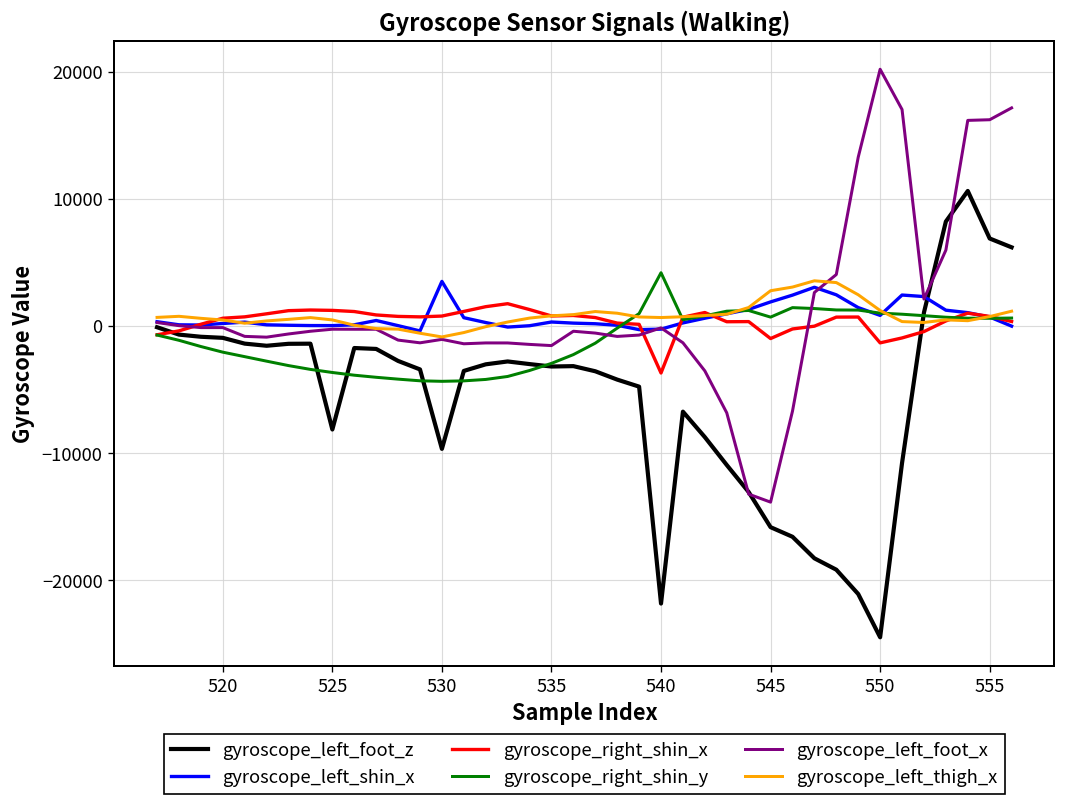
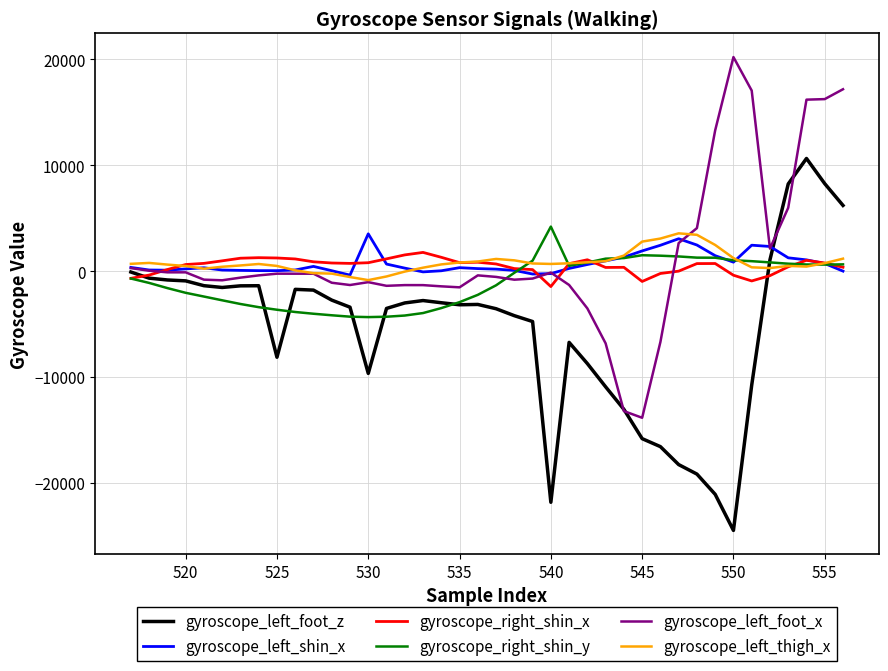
gyroscope_right_shin_x, 540: -3700 -> -1500
gyroscope_right_shin_y, 545: 700 -> 1500
gyroscope_right_shin_x, 550: -1300 -> -400
gyroscope_left_foot_z, 555: 6900 -> 8300
